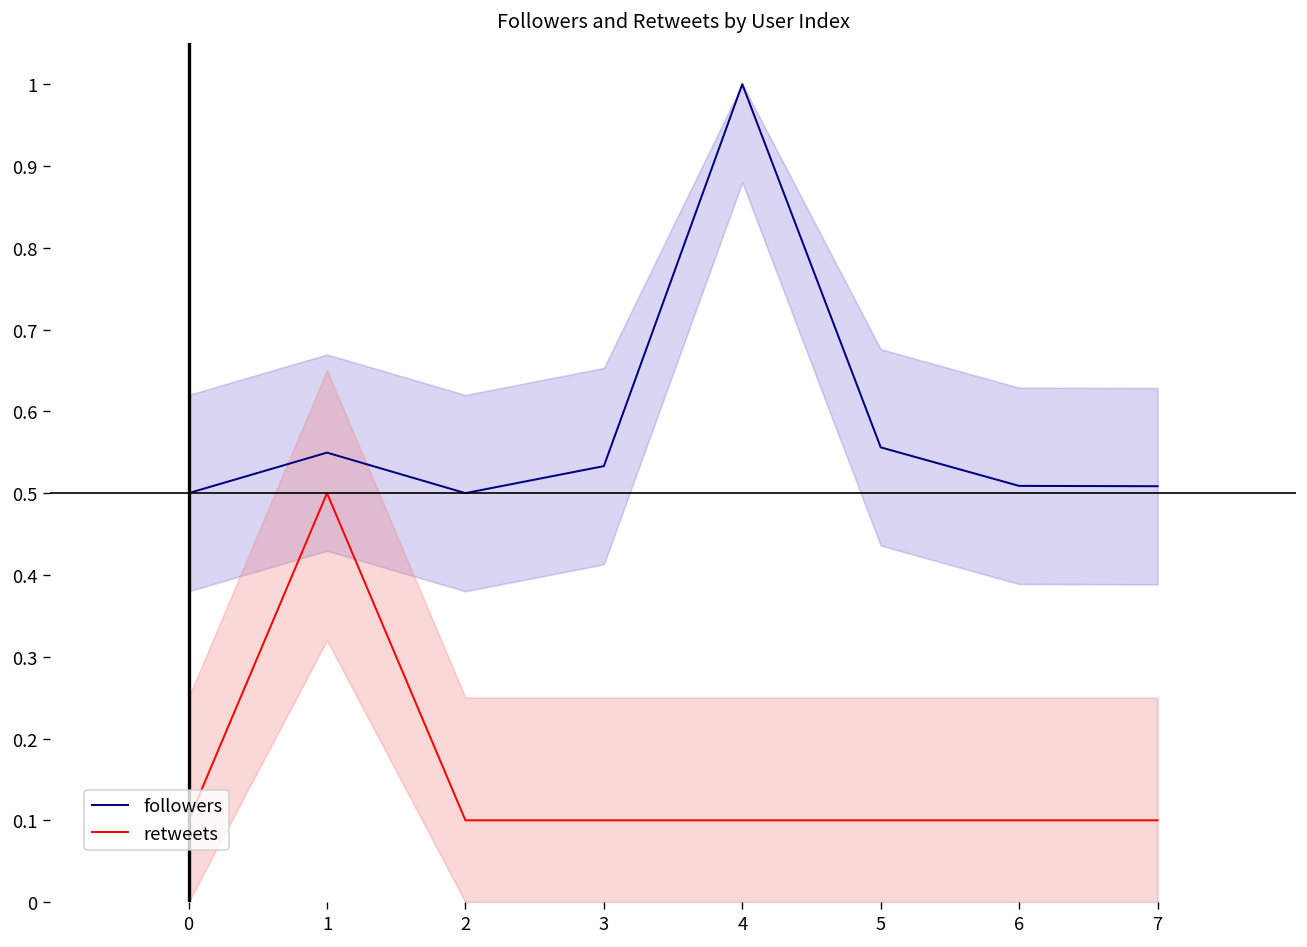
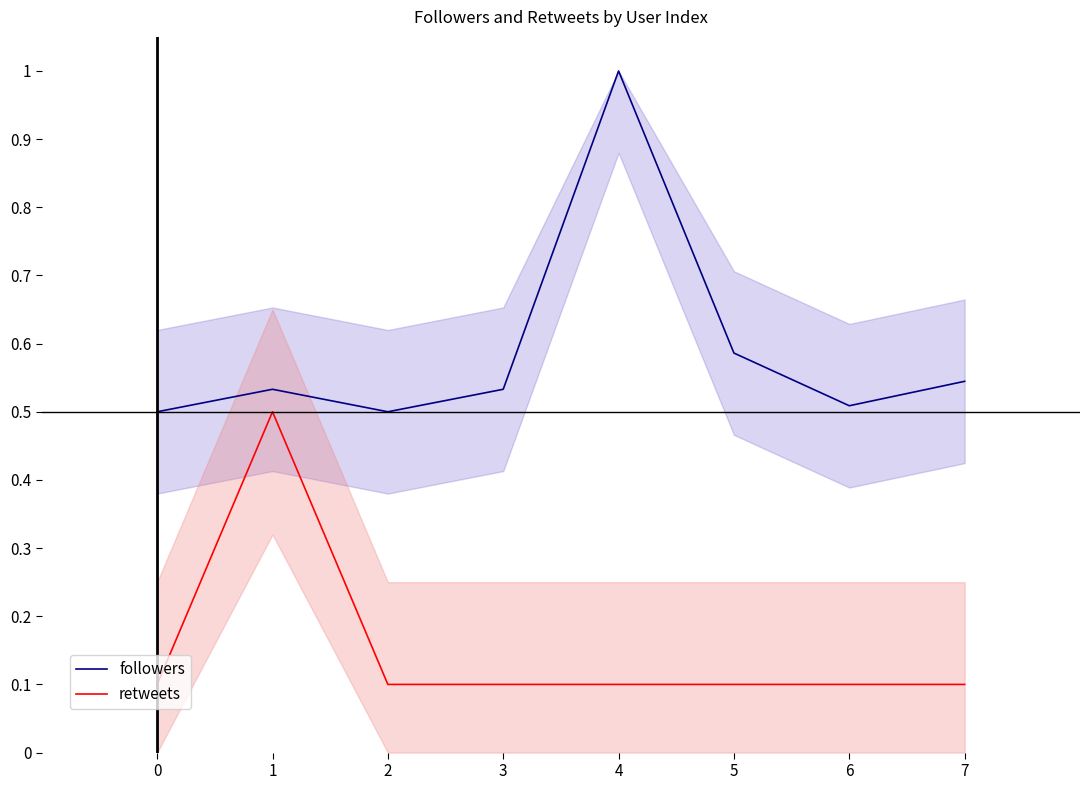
followers, 1: 0.55 -> 0.53
followers, 5: 0.56 -> 0.59
followers, 7: 0.51 -> 0.54
